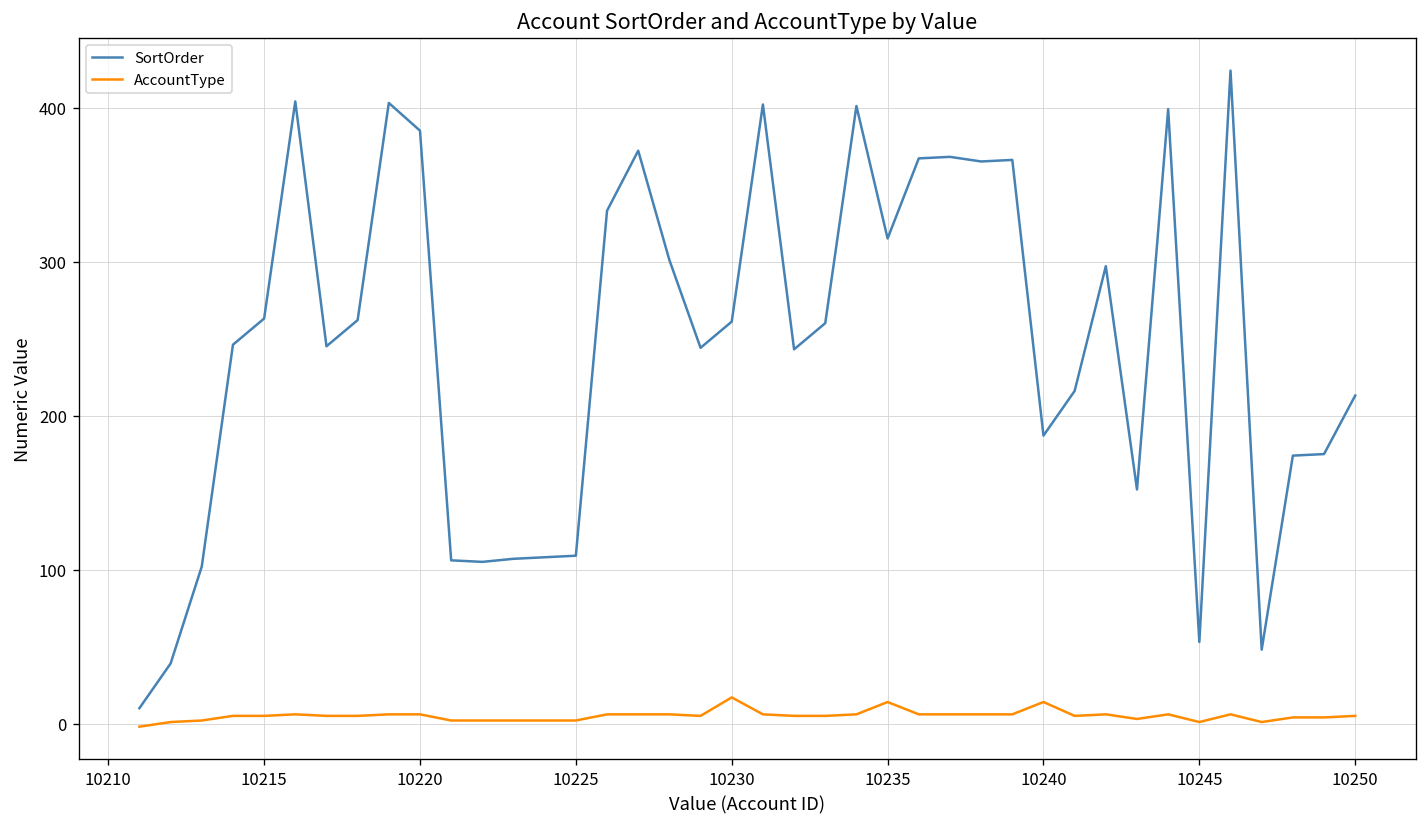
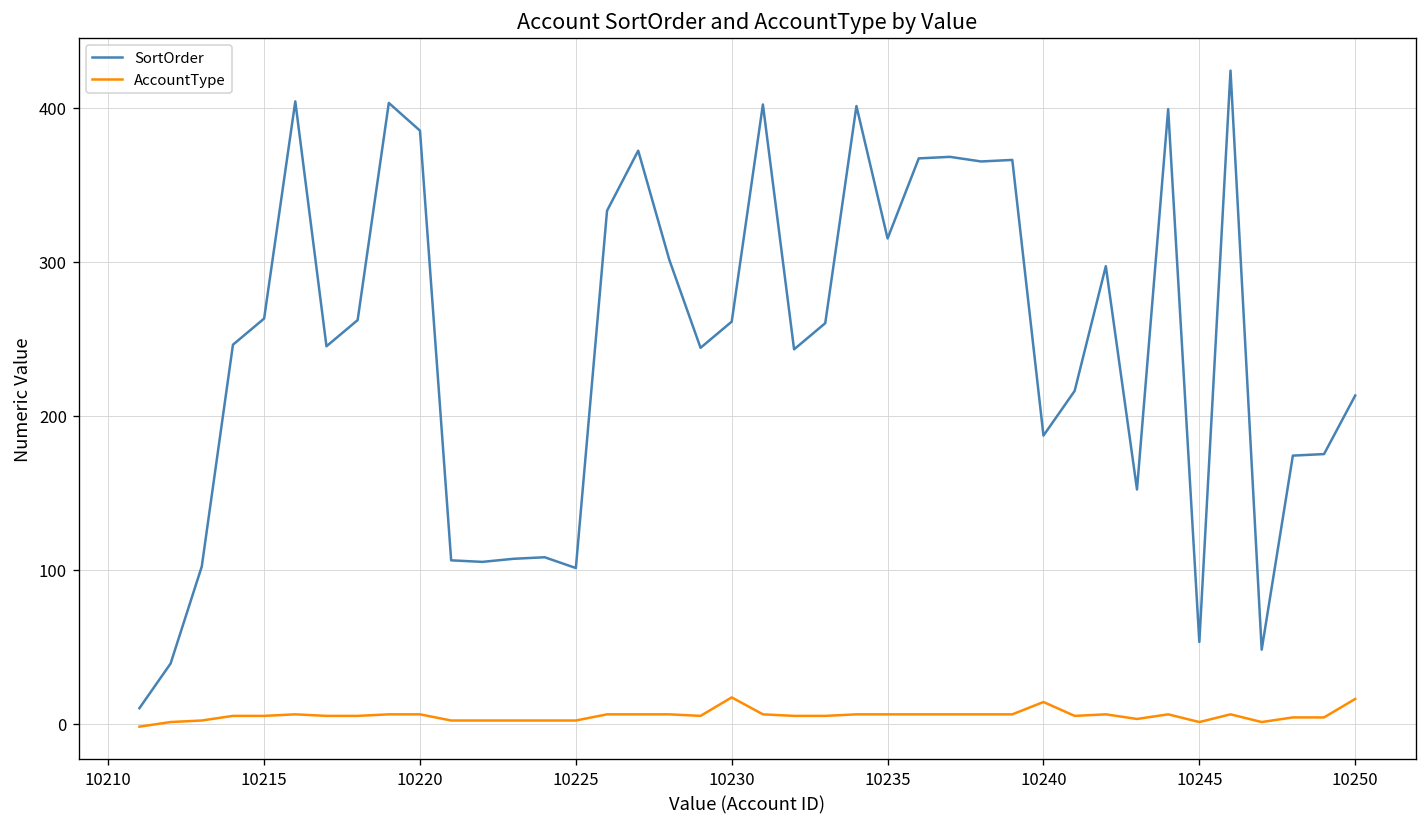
SortOrder, 10225: 109 -> 101
AccountType, 10235: 14 -> 6
AccountType, 10250: 5 -> 16
